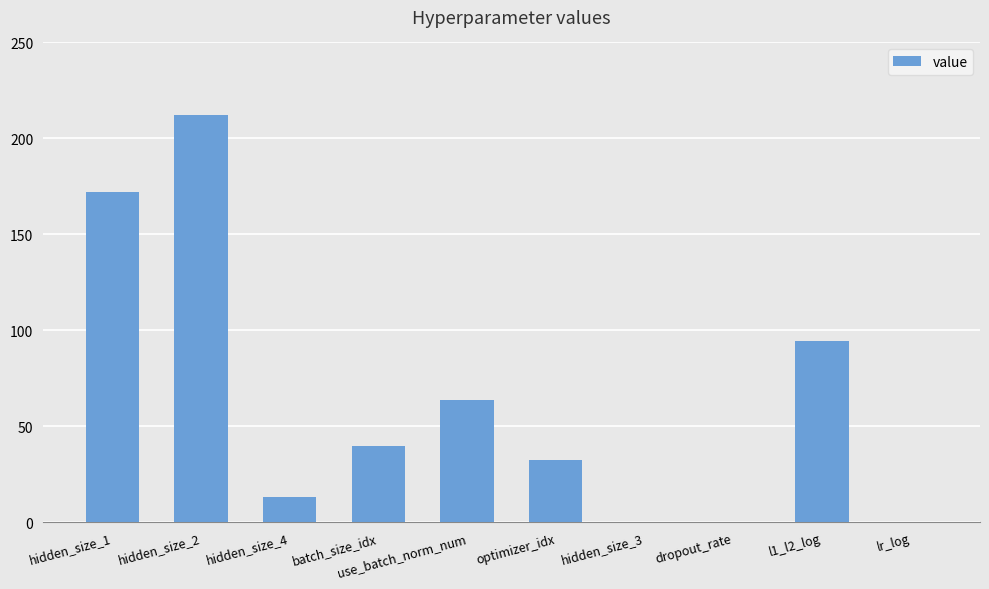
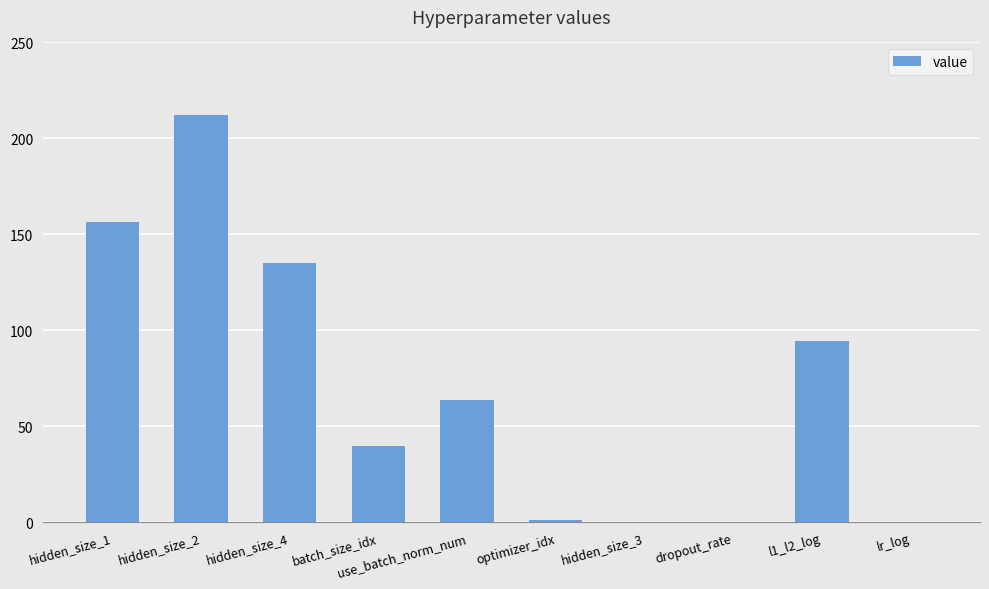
hidden_size_1: 172 -> 156
hidden_size_4: 13 -> 135
optimizer_idx: 32 -> 1
